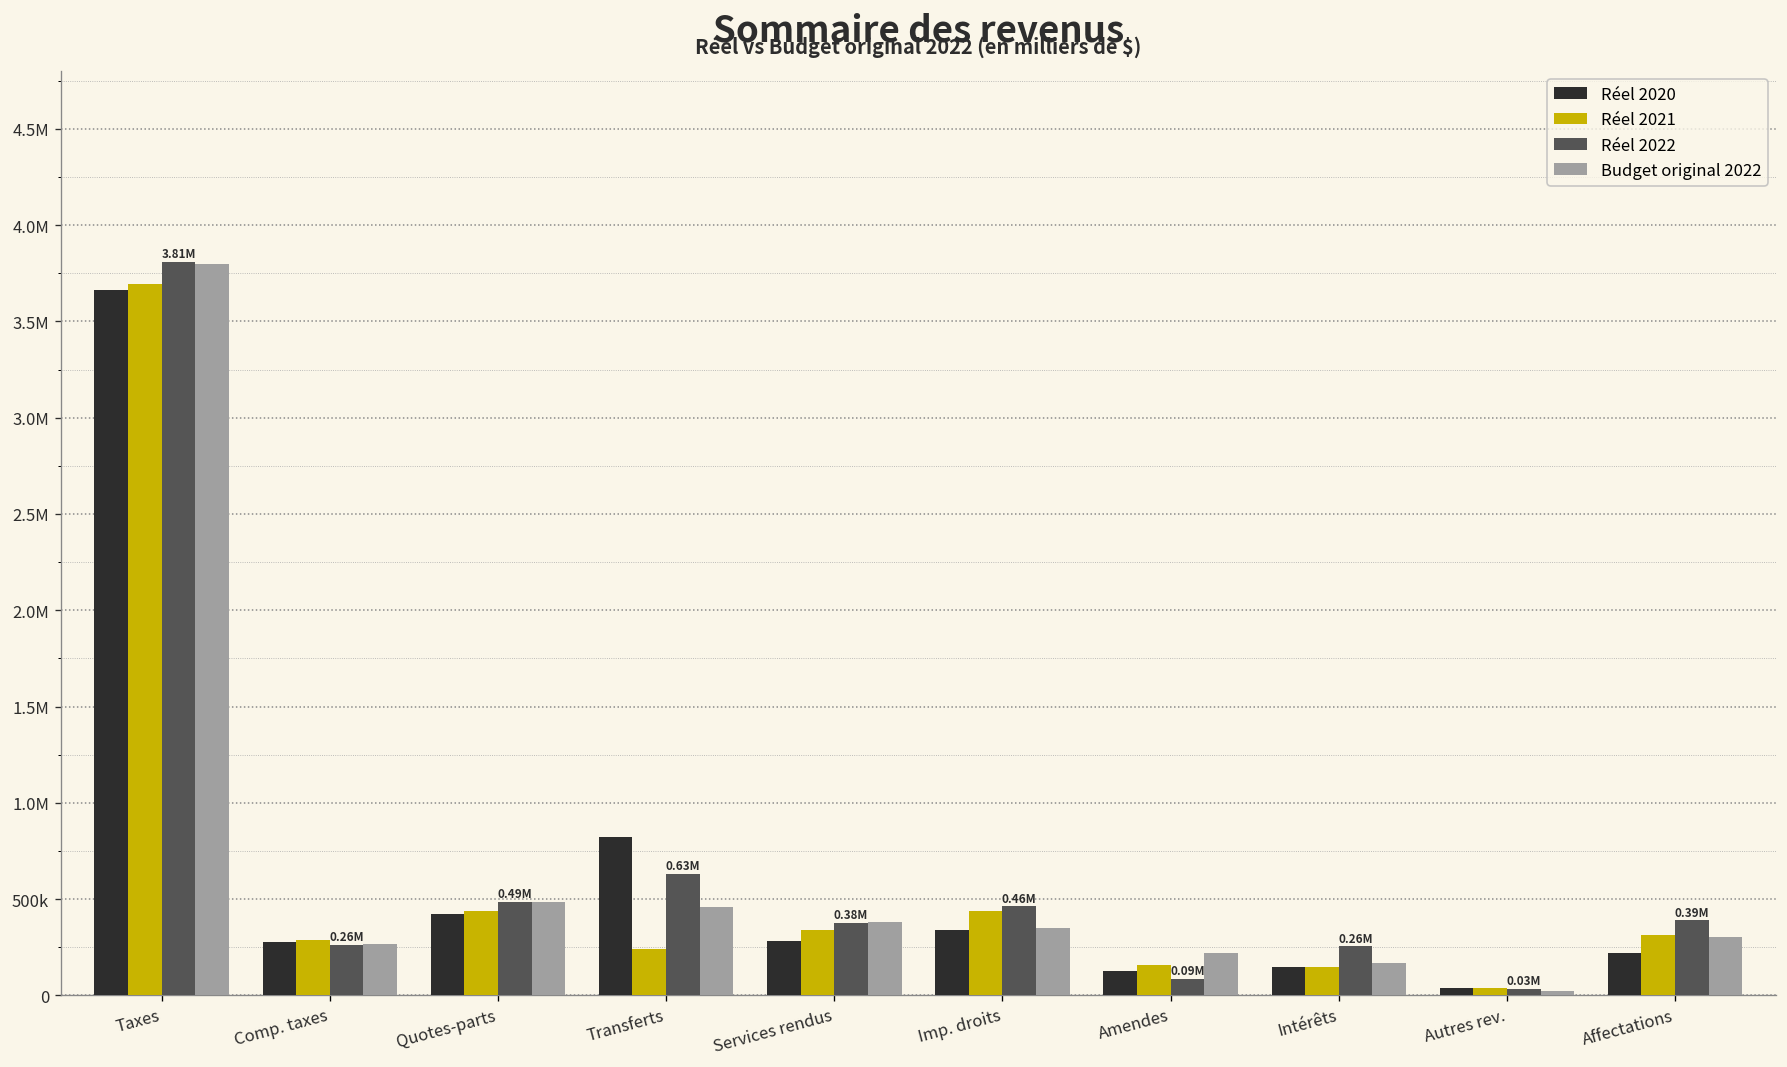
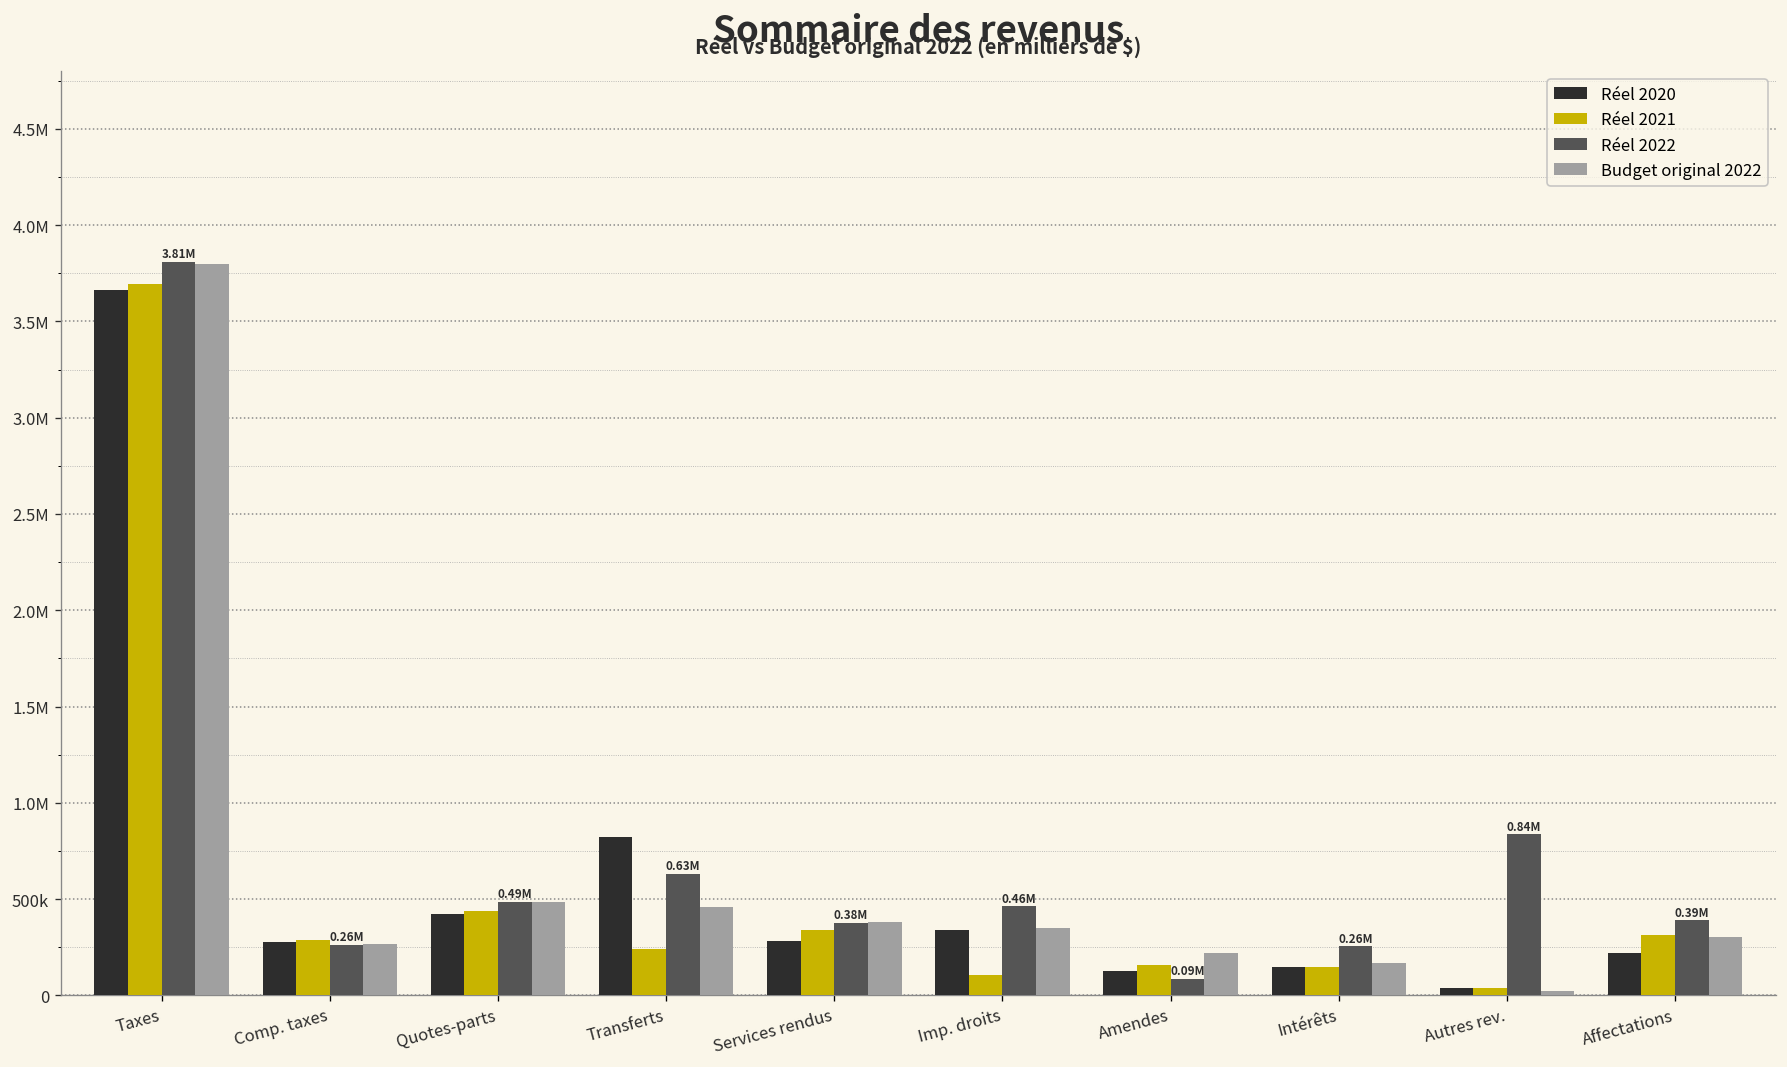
Réel 2021, Imp. droits: 440000 -> 110000
Réel 2022, Autres rev.: 0.03M -> 0.84M
